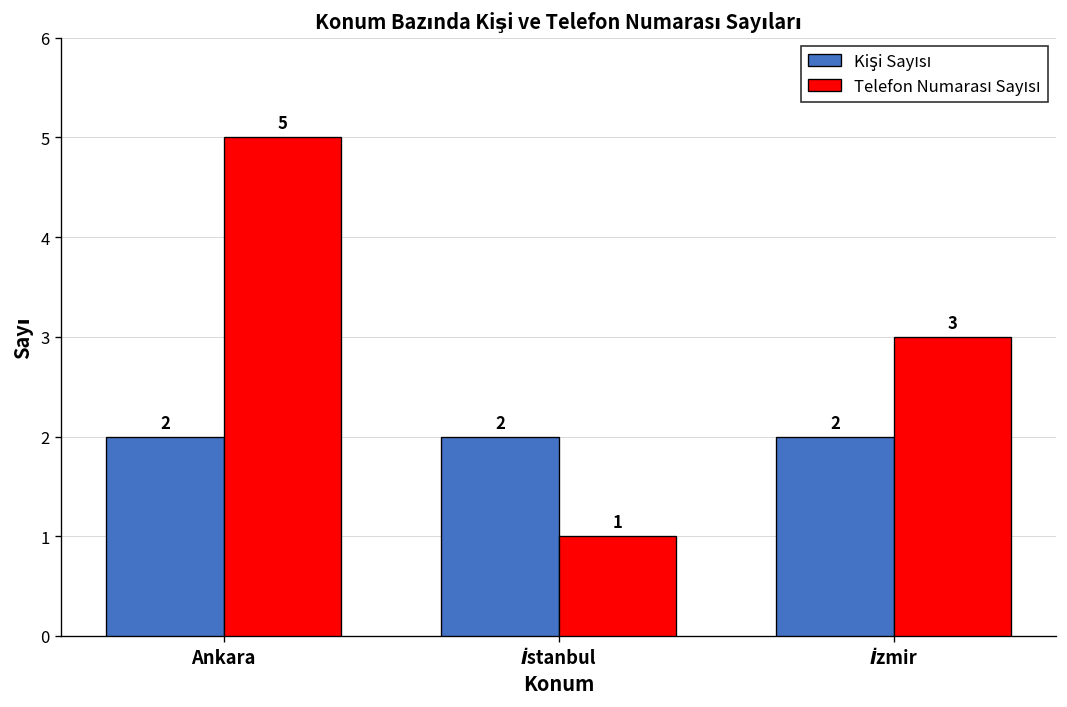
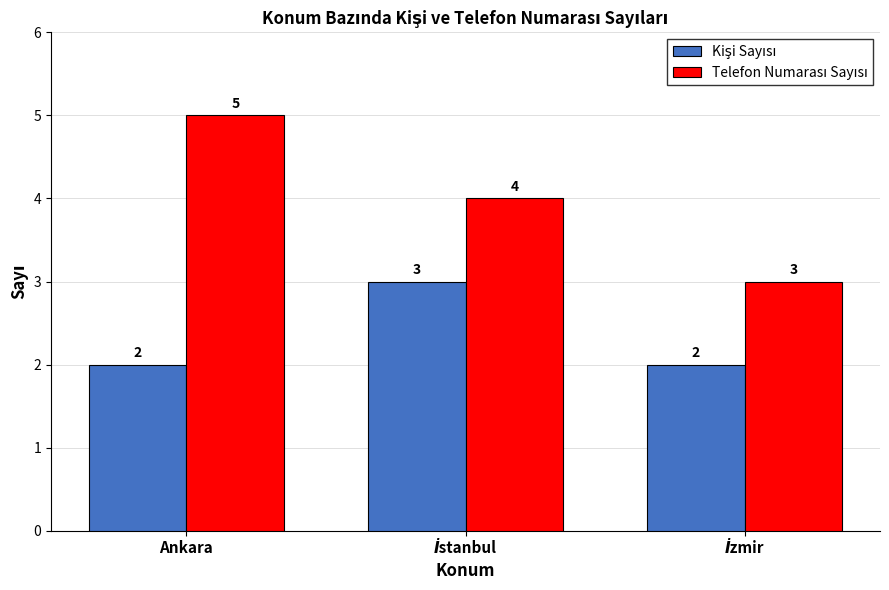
Kişi Sayısı, İstanbul: 2 -> 3
Telefon Numarası Sayısı, İstanbul: 1 -> 4
